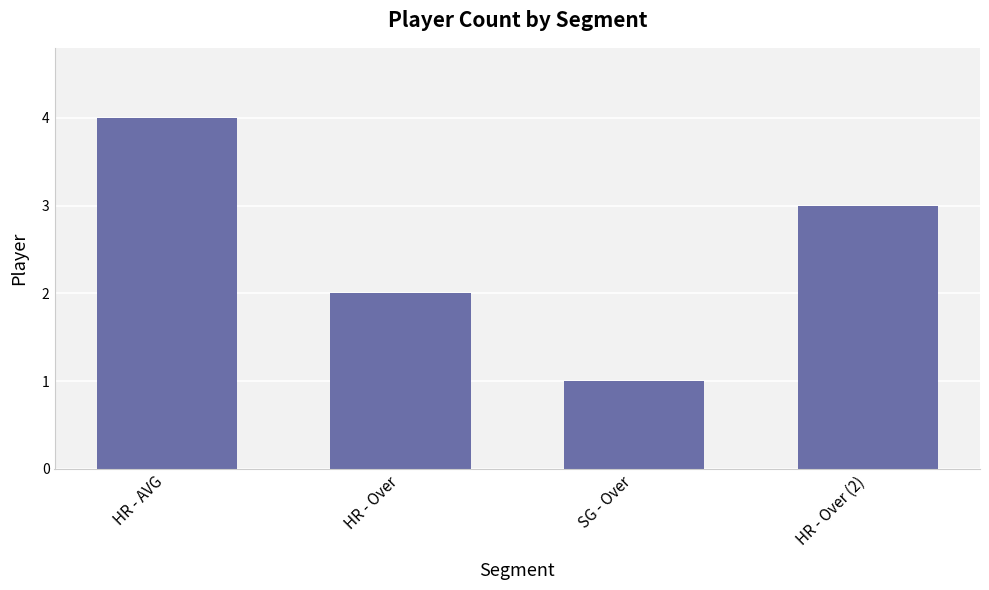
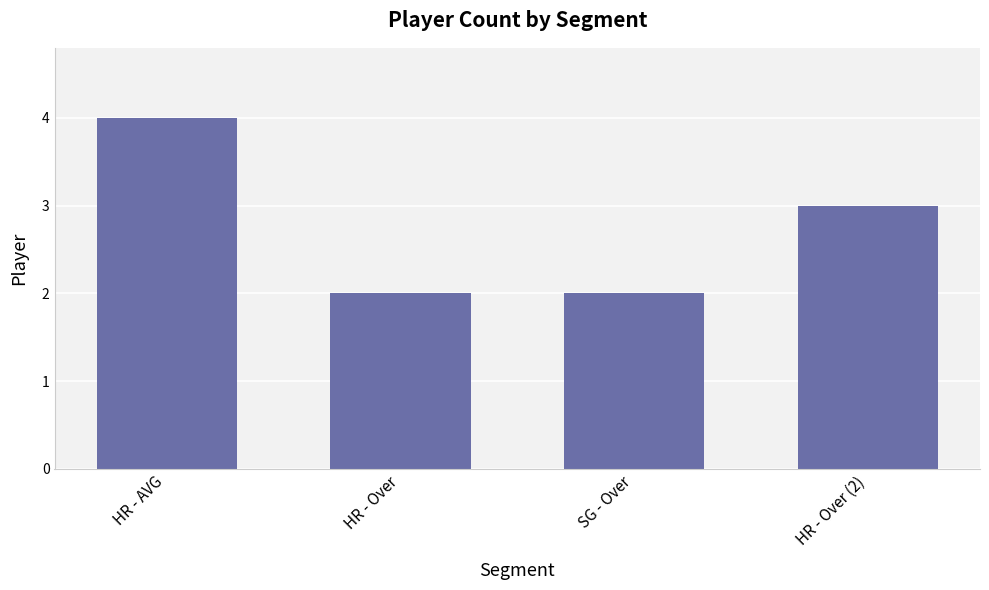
SG - Over: 1 -> 2
